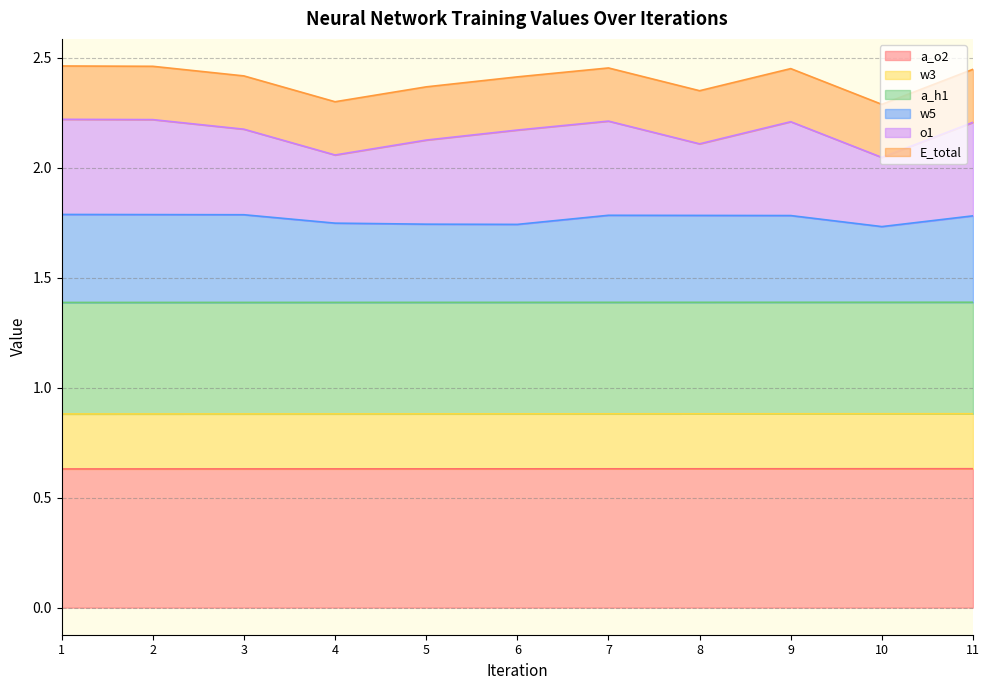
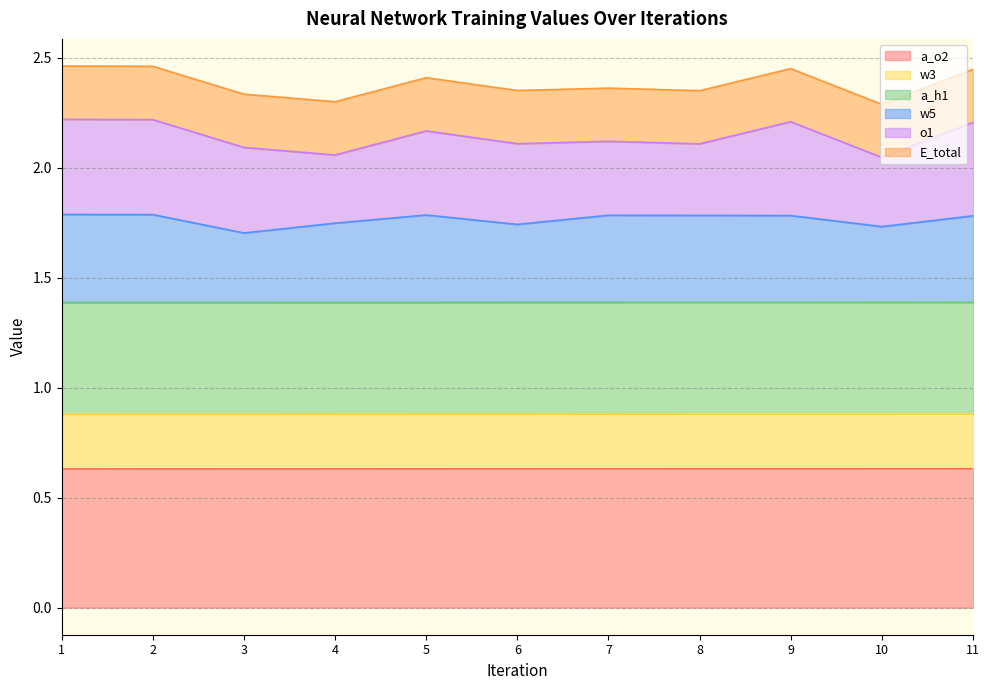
w5, 3: 0.40 -> 0.32
w5, 5: 0.36 -> 0.40
o1, 6: 0.43 -> 0.37
o1, 7: 0.43 -> 0.34
